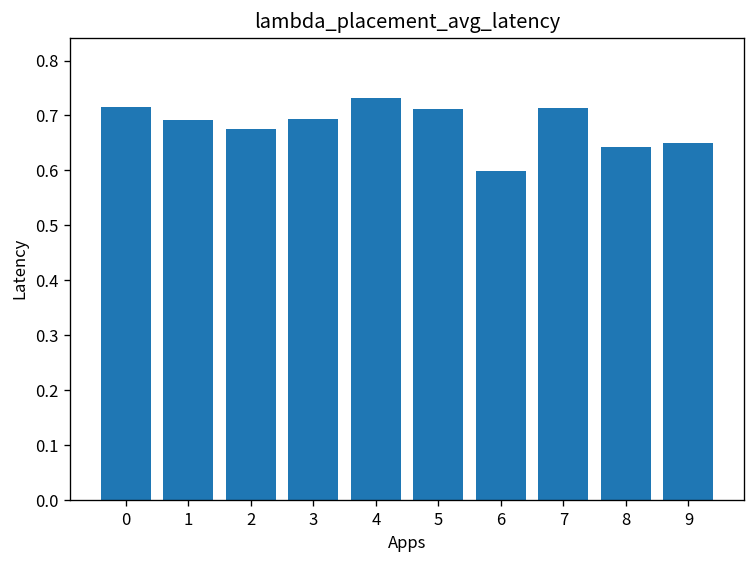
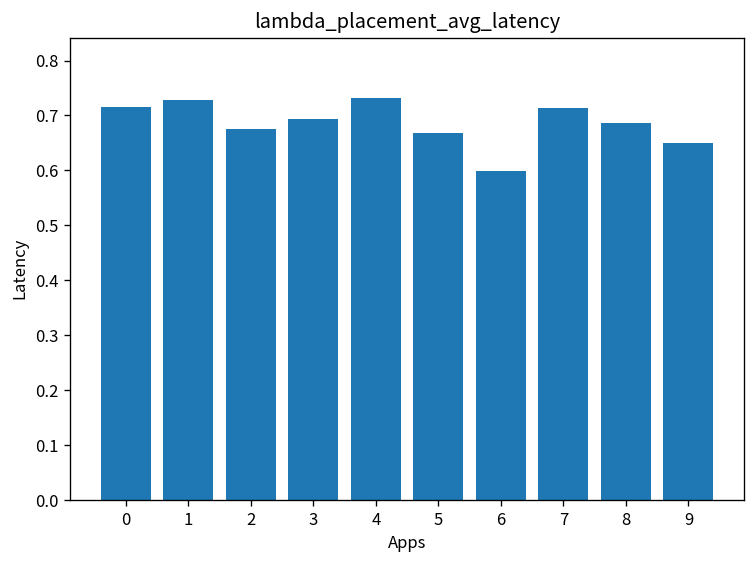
1: 0.69 -> 0.73
5: 0.71 -> 0.67
8: 0.64 -> 0.69
